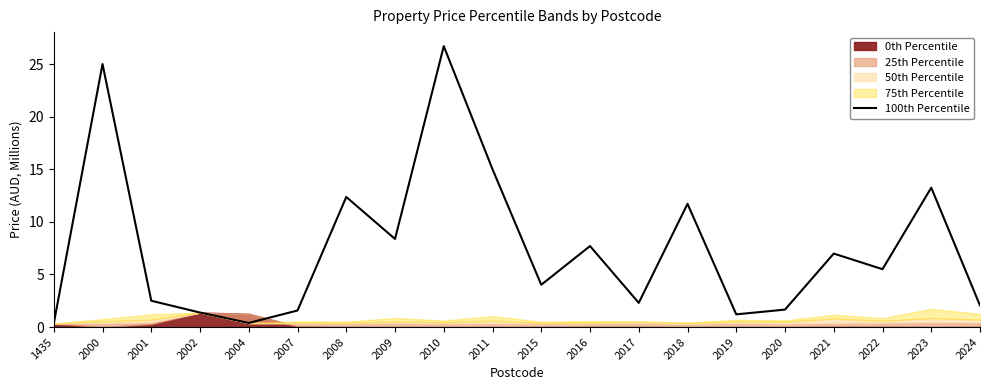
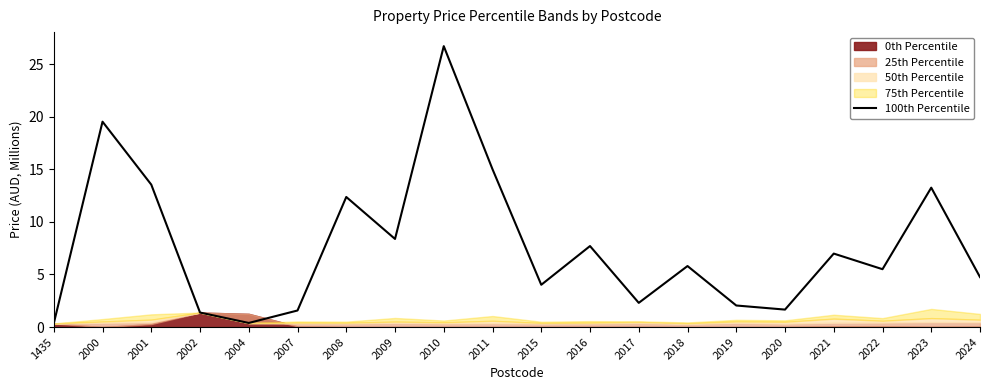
100th Percentile, 2000: 25.0 -> 19.5
100th Percentile, 2001: 2.5 -> 13.5
100th Percentile, 2018: 11.7 -> 5.8
100th Percentile, 2019: 1.2 -> 2.1
100th Percentile, 2024: 2.1 -> 4.8
